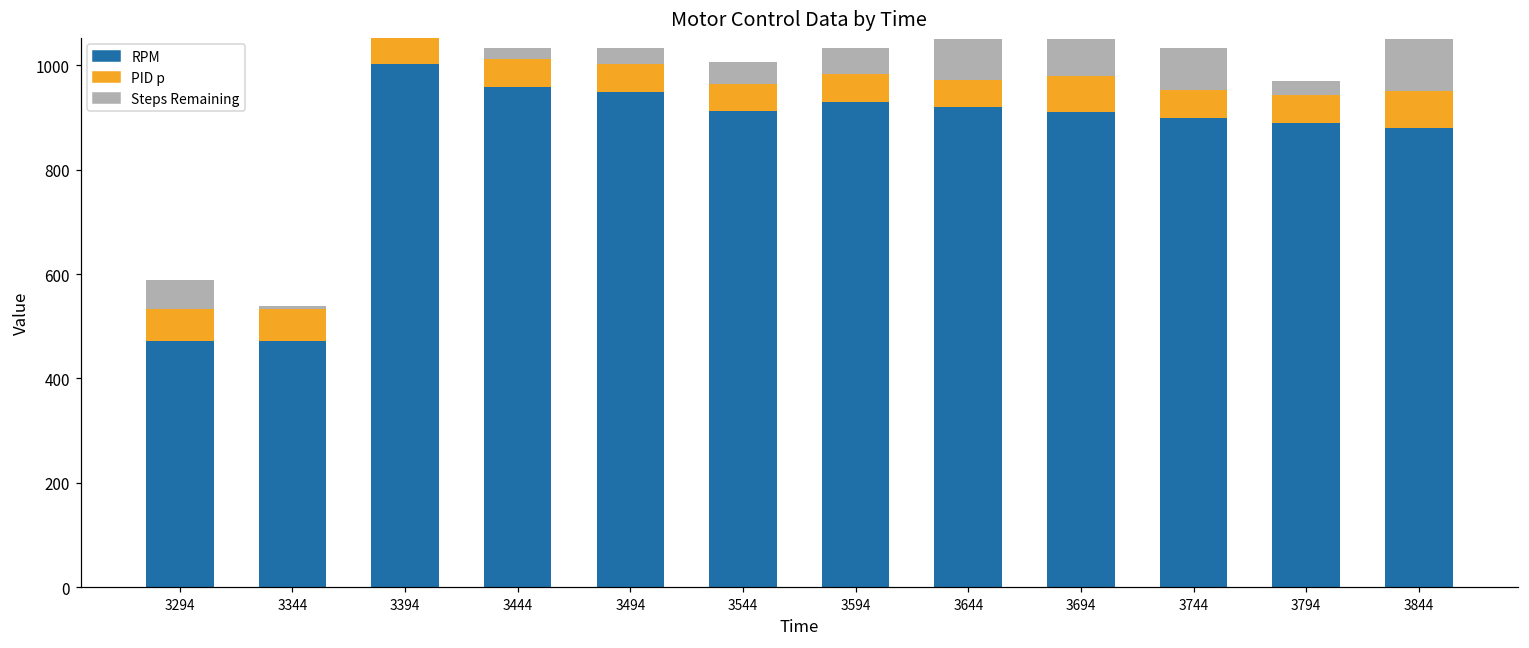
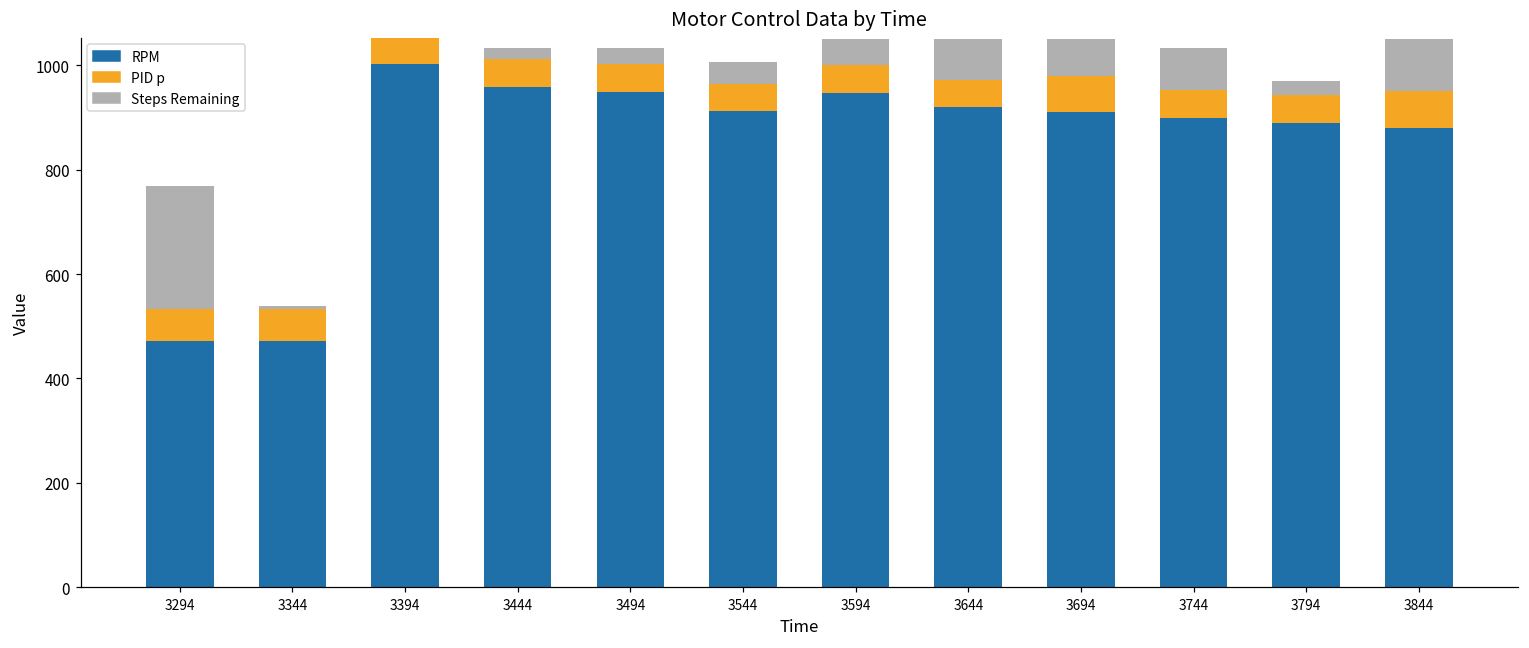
Steps Remaining, 3294: 60 -> 240
RPM, 3594: 930 -> 950
